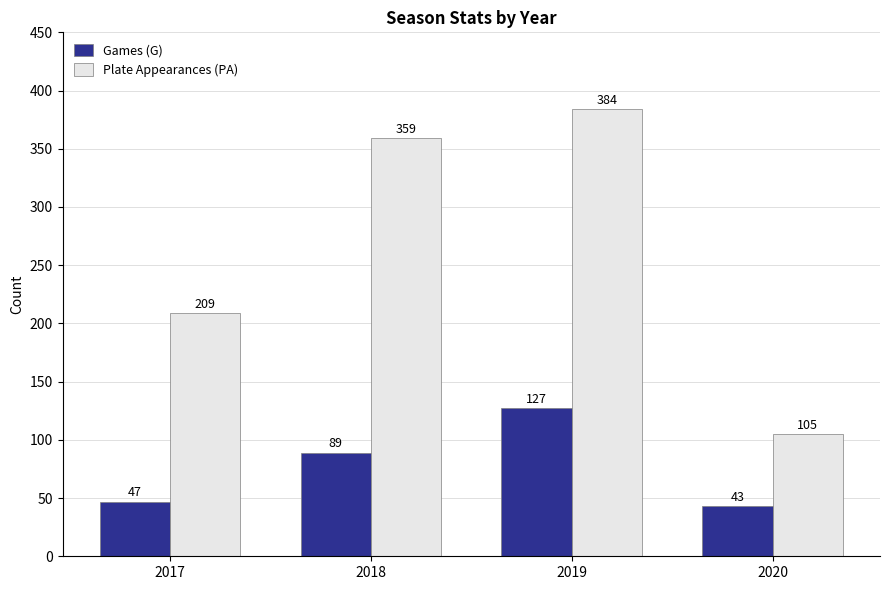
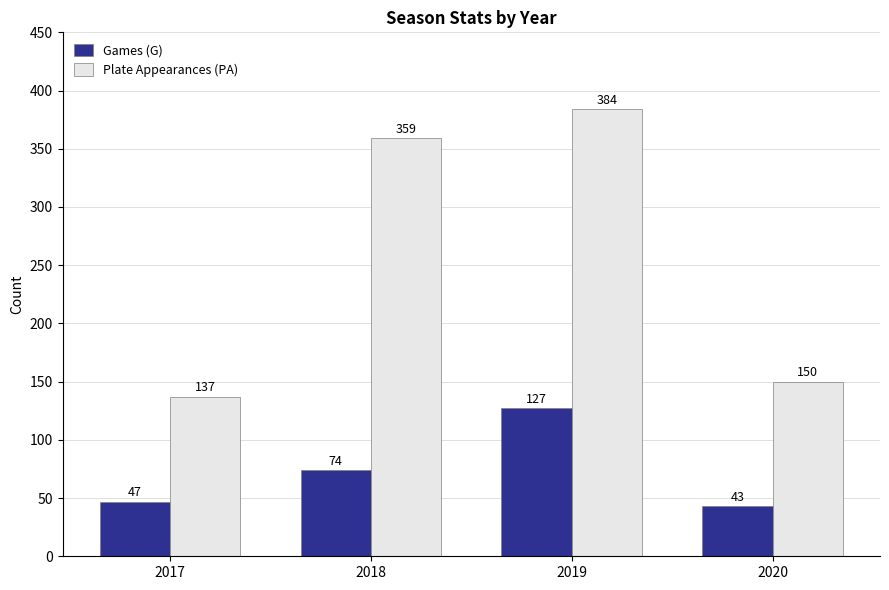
Plate Appearances (PA), 2017: 209 -> 137
Games (G), 2018: 89 -> 74
Plate Appearances (PA), 2020: 105 -> 150
